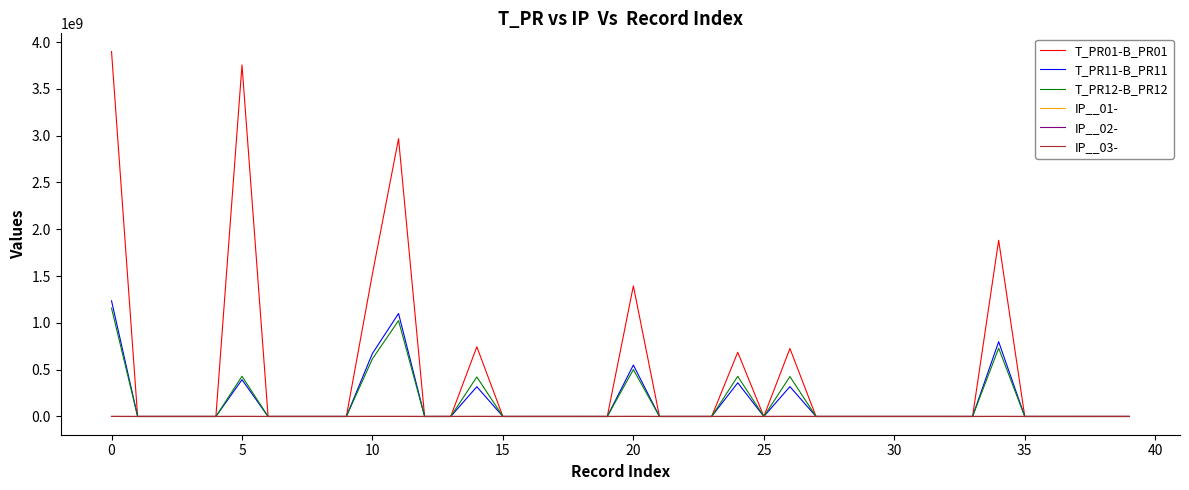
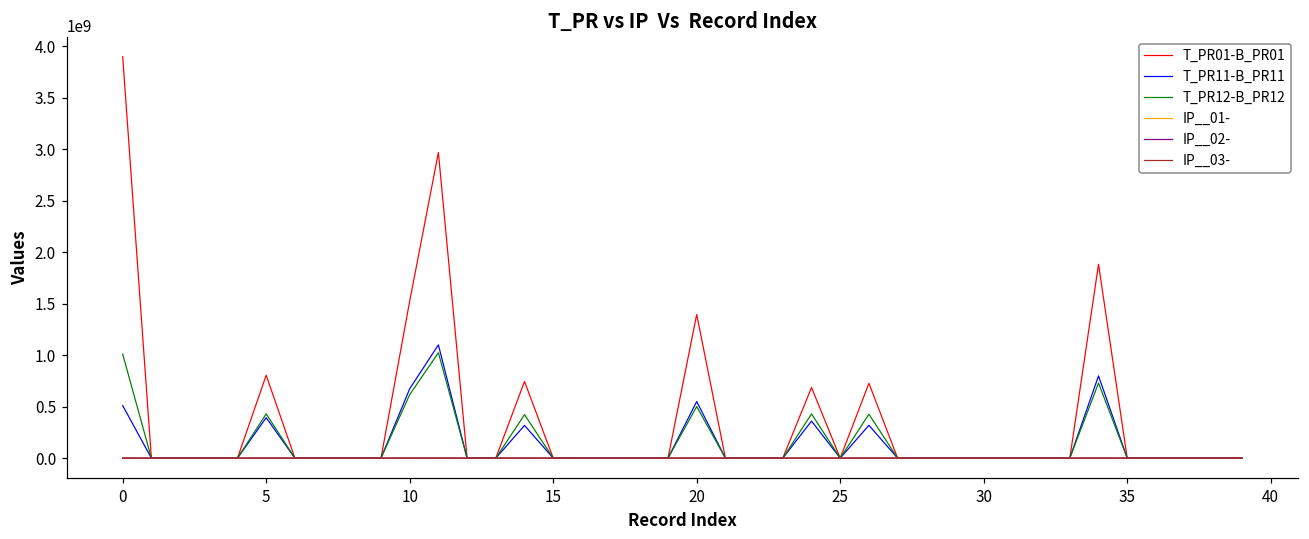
T_PR11-B_PR11, 0: 1200000000 -> 500000000
T_PR12-B_PR12, 0: 1200000000 -> 1000000000
T_PR01-B_PR01, 5: 3800000000 -> 800000000
